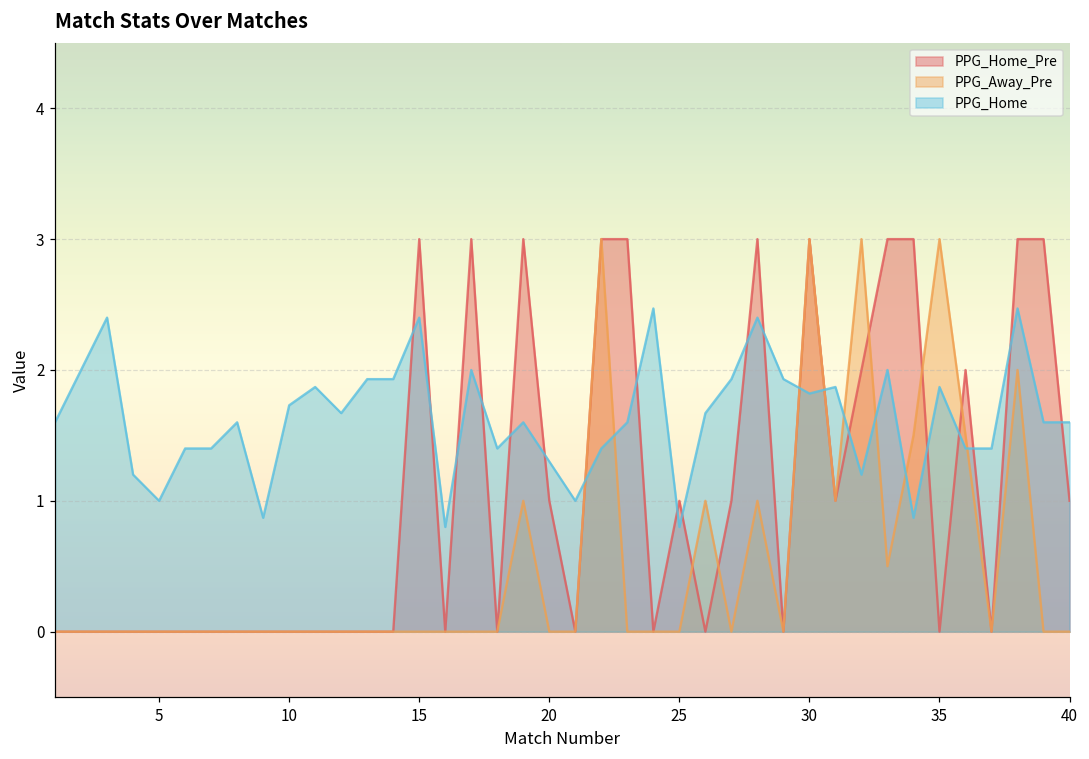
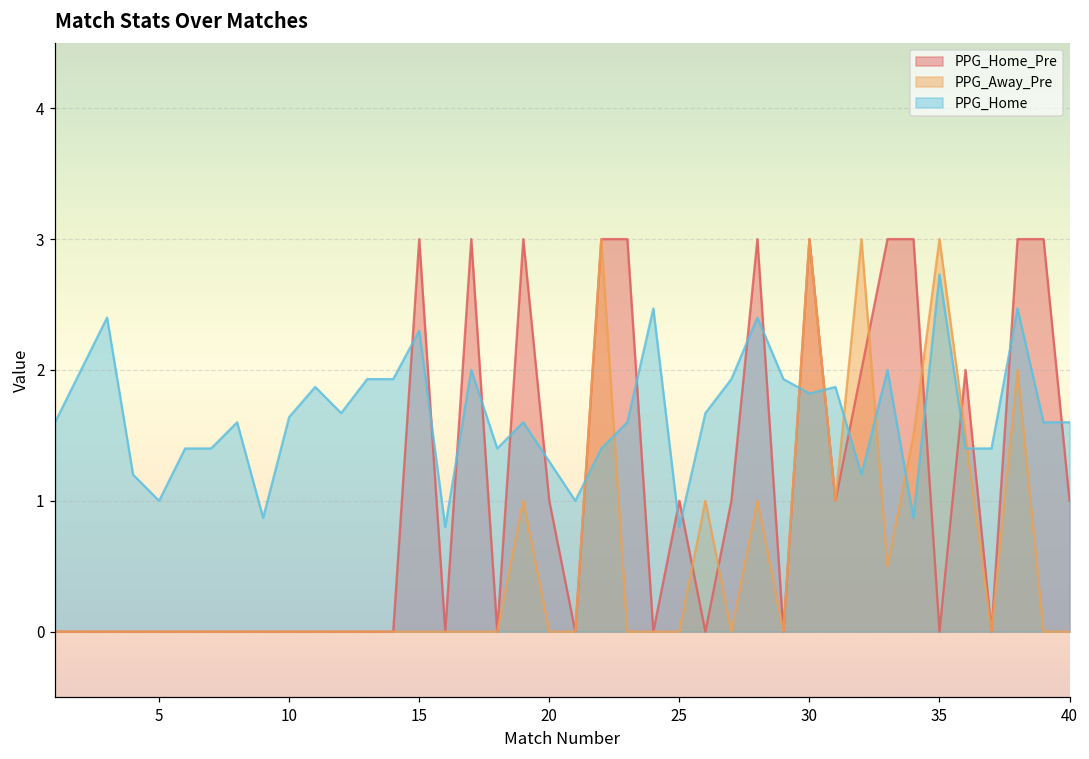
PPG_Home, 10: 1.73 -> 1.64
PPG_Home, 15: 2.4 -> 2.3
PPG_Home, 35: 1.87 -> 2.73
